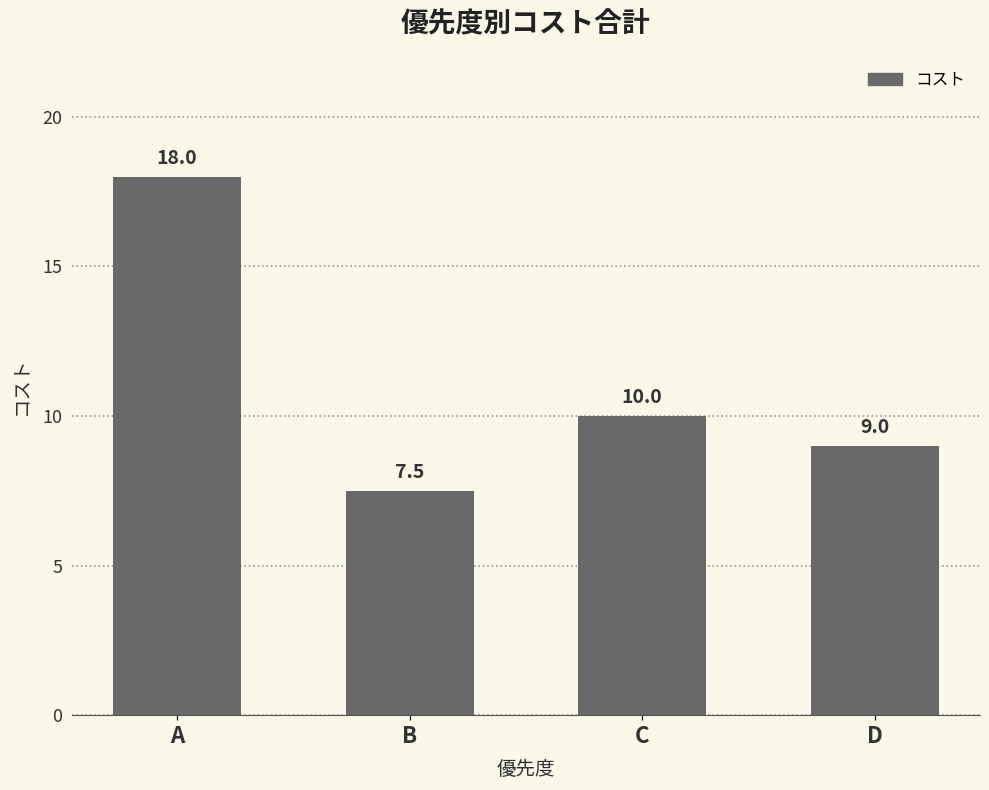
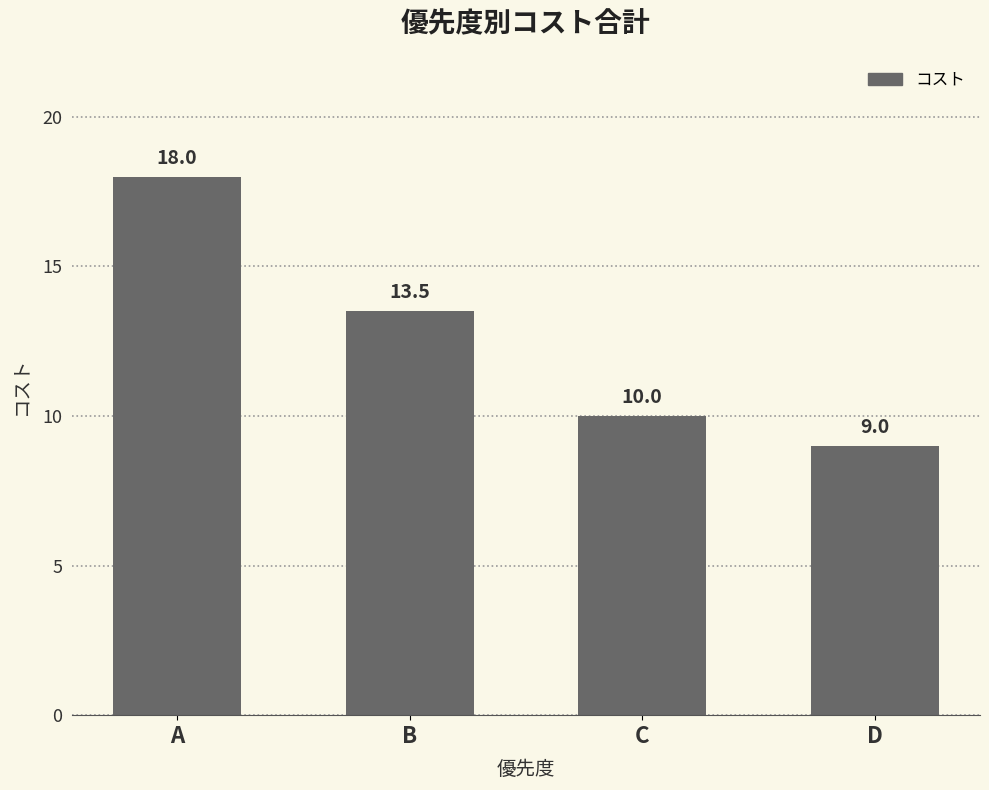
B: 7.5 -> 13.5
